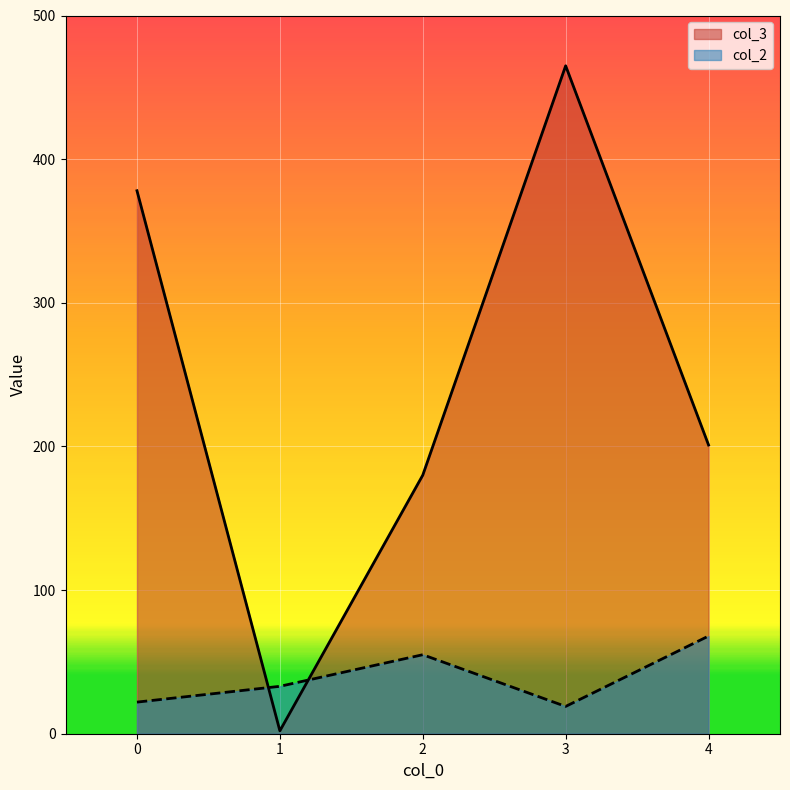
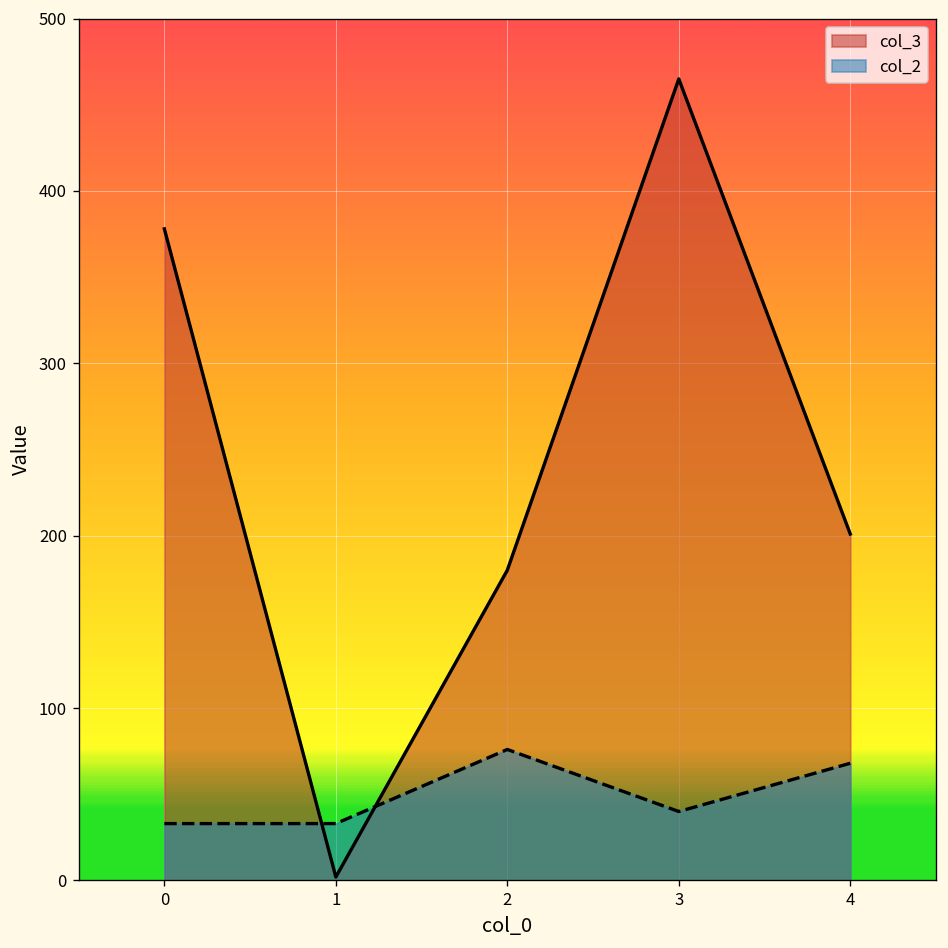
col_2, 0: 22 -> 33
col_2, 2: 55 -> 76
col_2, 3: 19 -> 40
